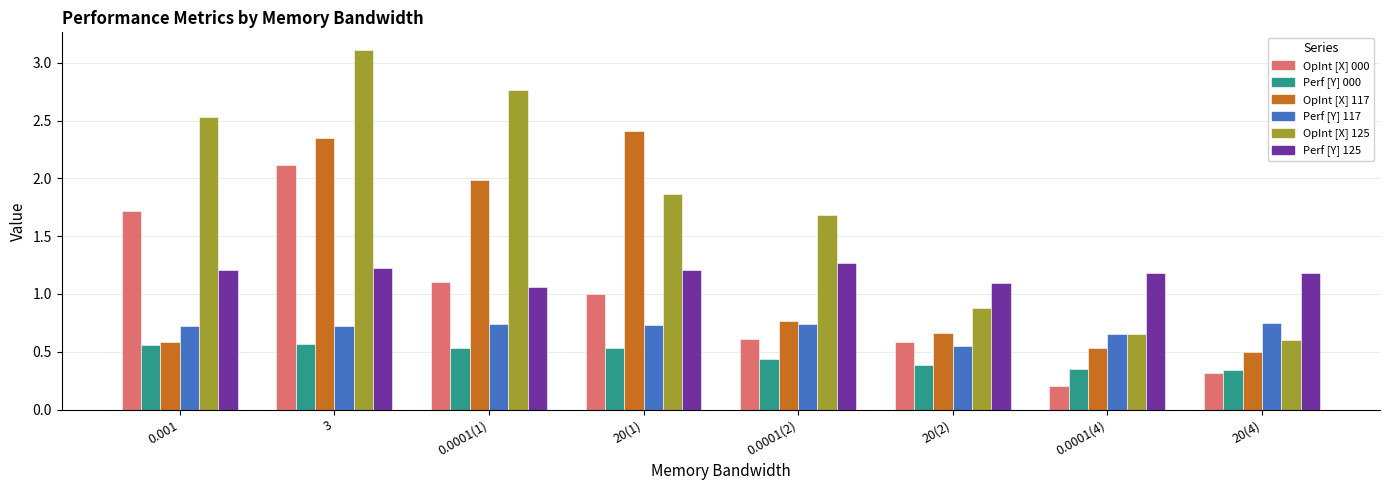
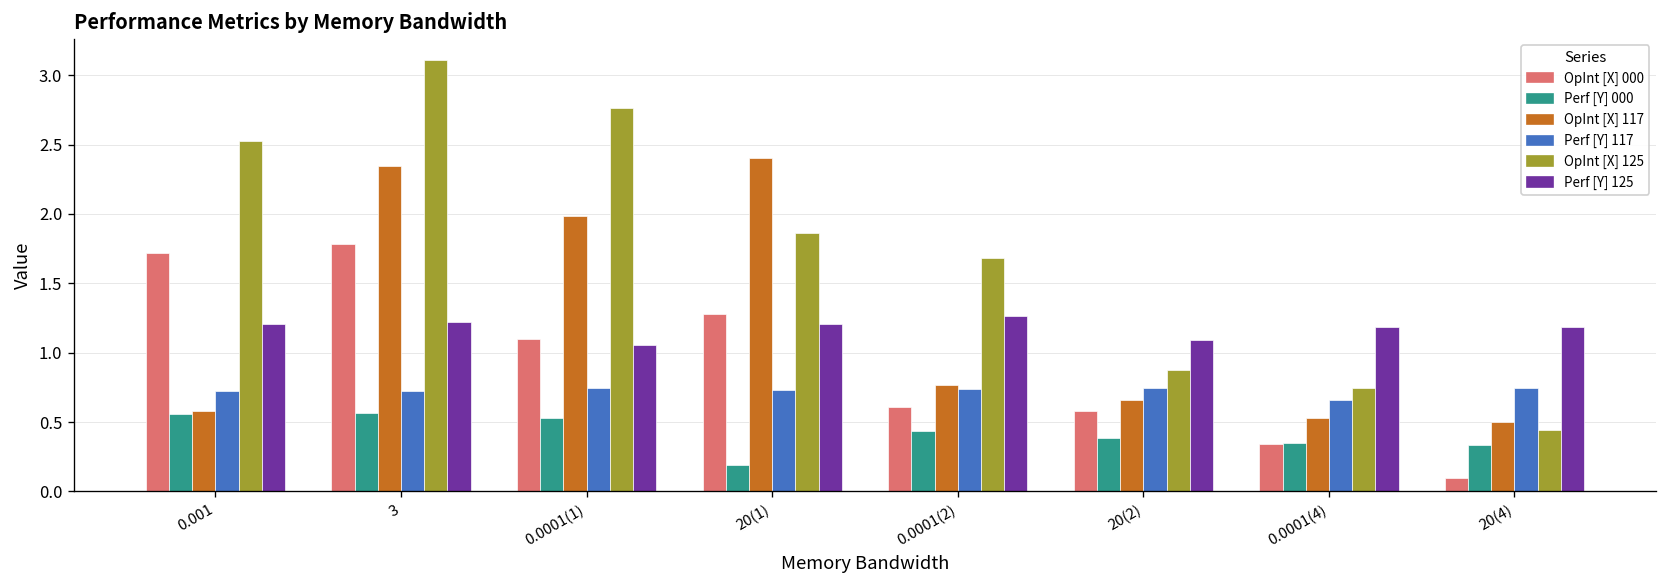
OpInt [X] 000, 3: 2.12 -> 1.79
OpInt [X] 000, 20(1): 1.00 -> 1.28
Perf [Y] 000, 20(1): 0.53 -> 0.19
Perf [Y] 117, 20(2): 0.55 -> 0.74
OpInt [X] 000, 0.0001(4): 0.20 -> 0.34
OpInt [X] 125, 0.0001(4): 0.65 -> 0.75
OpInt [X] 000, 20(4): 0.31 -> 0.10
OpInt [X] 125, 20(4): 0.60 -> 0.45
